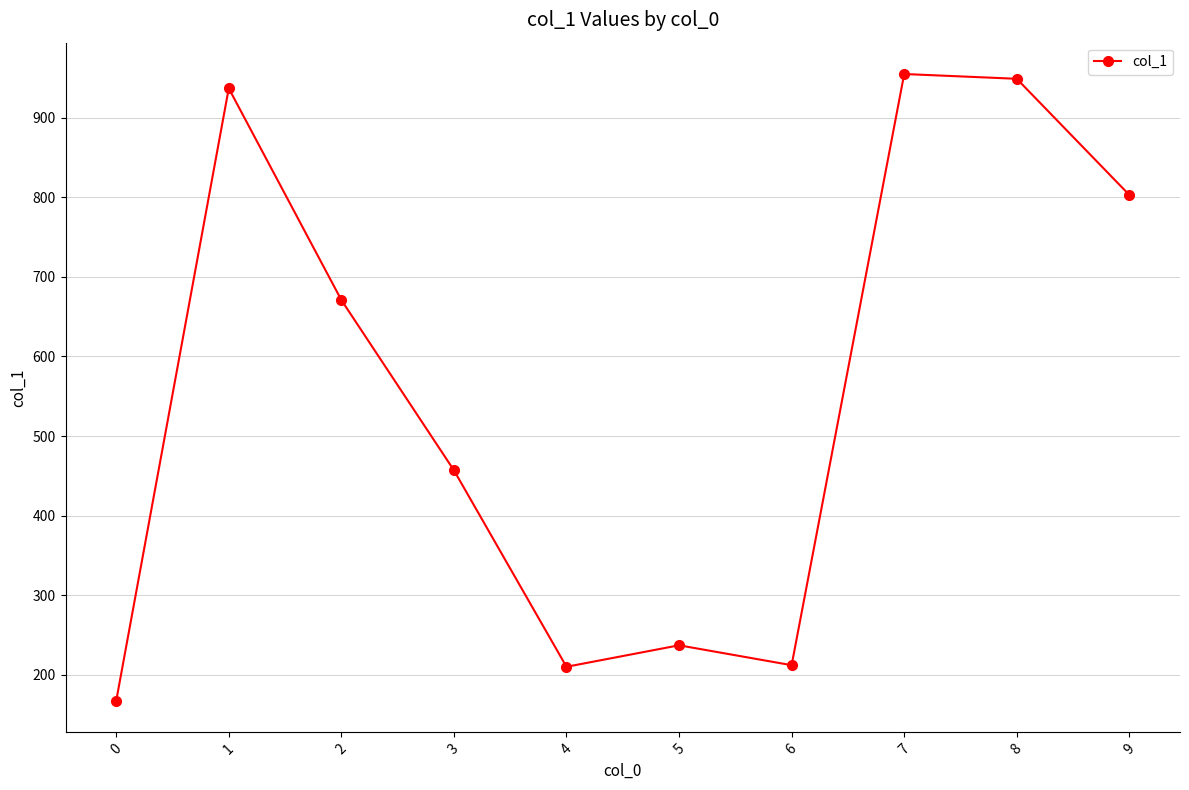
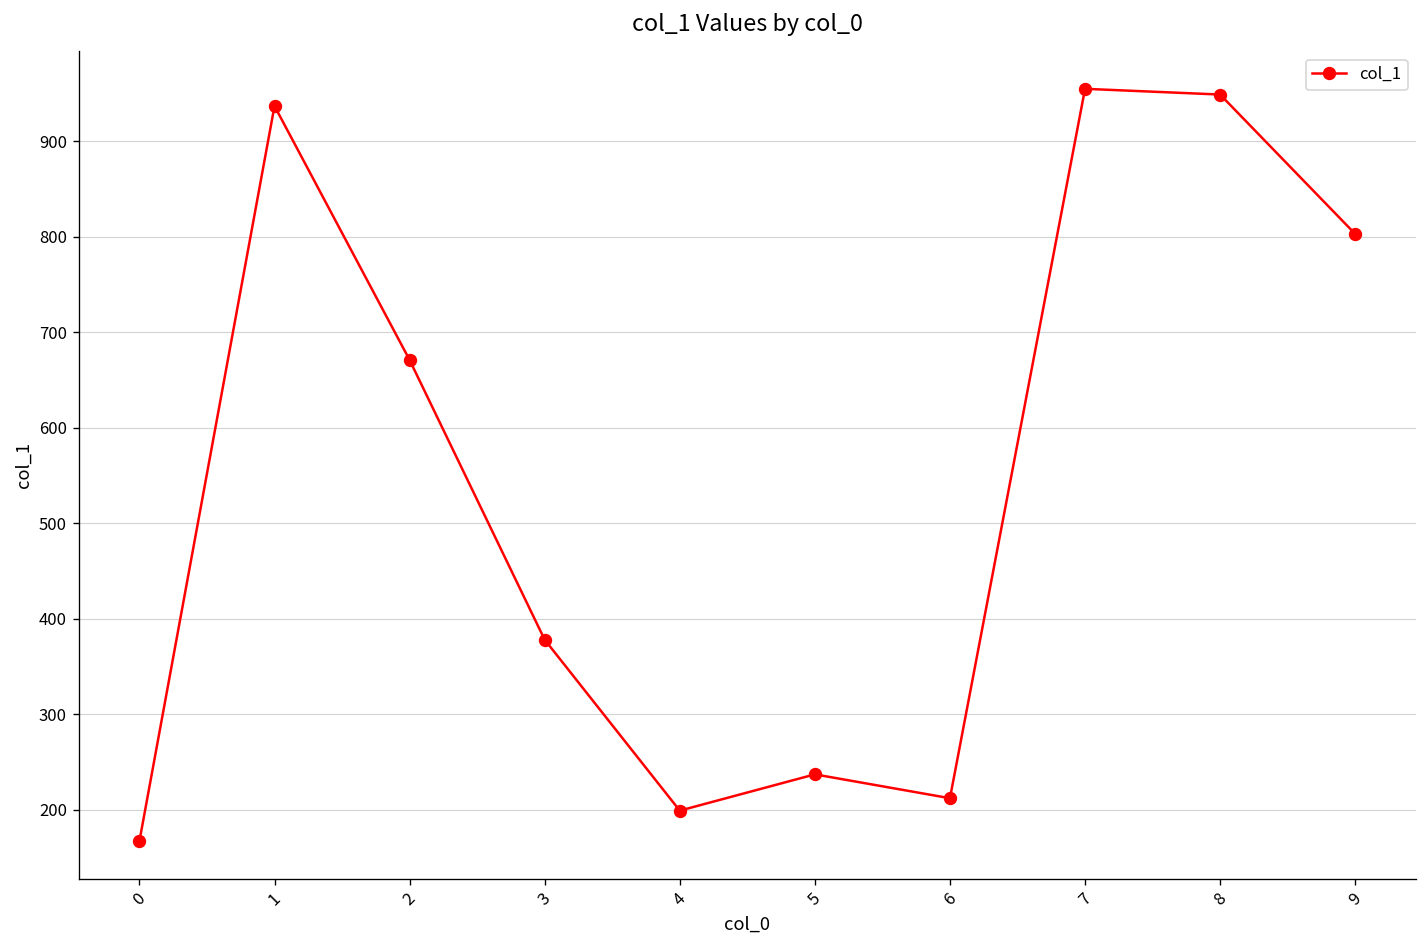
3: 460 -> 380
4: 210 -> 200
